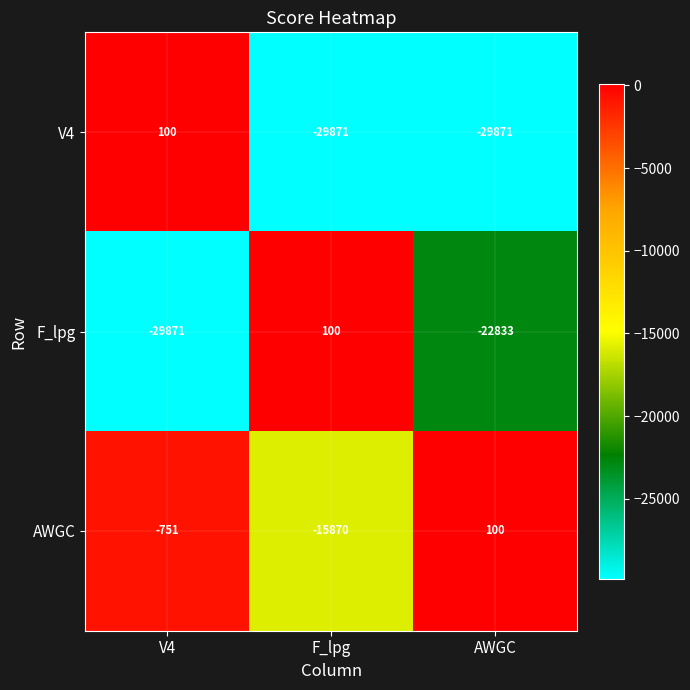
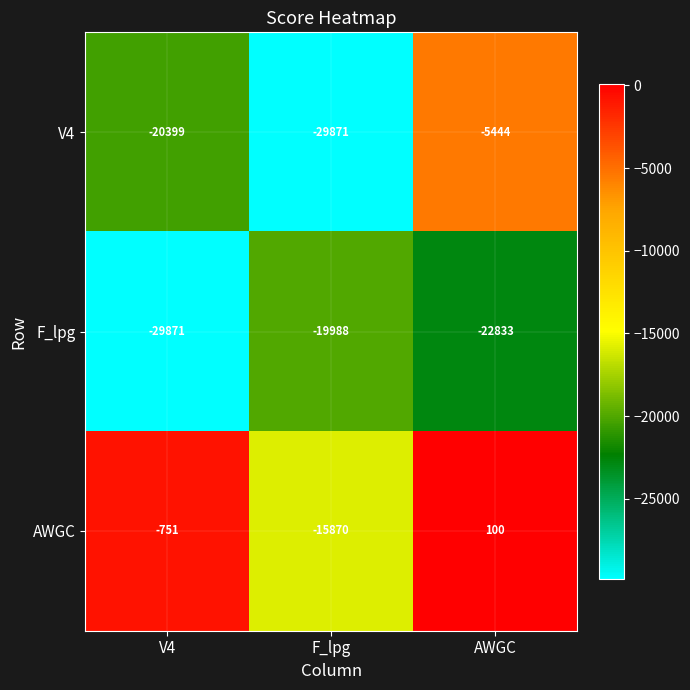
V4, V4: 100 -> -20399
V4, AWGC: -29871 -> -5444
F_lpg, F_lpg: 100 -> -19988
